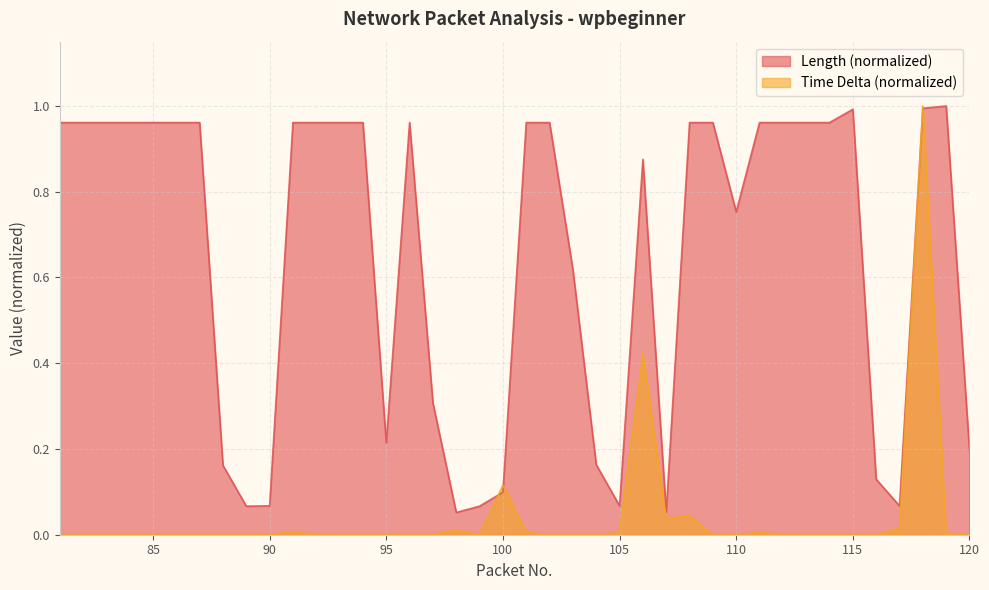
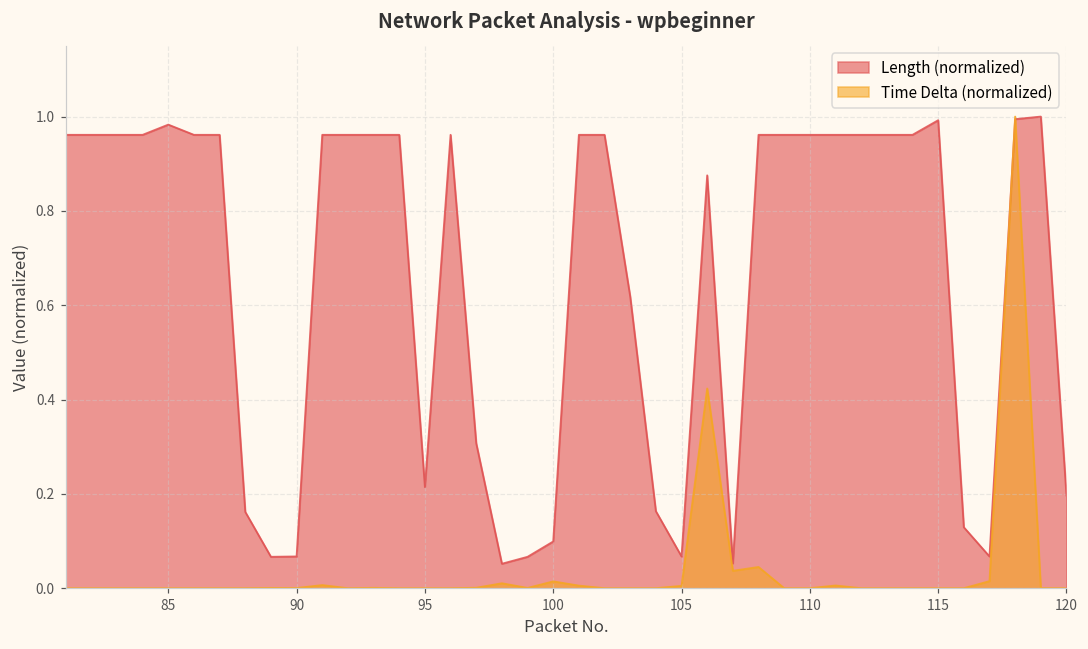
Length (normalized), 85: 0.96 -> 0.98
Time Delta (normalized), 100: 0.12 -> 0.01
Length (normalized), 110: 0.75 -> 0.96
